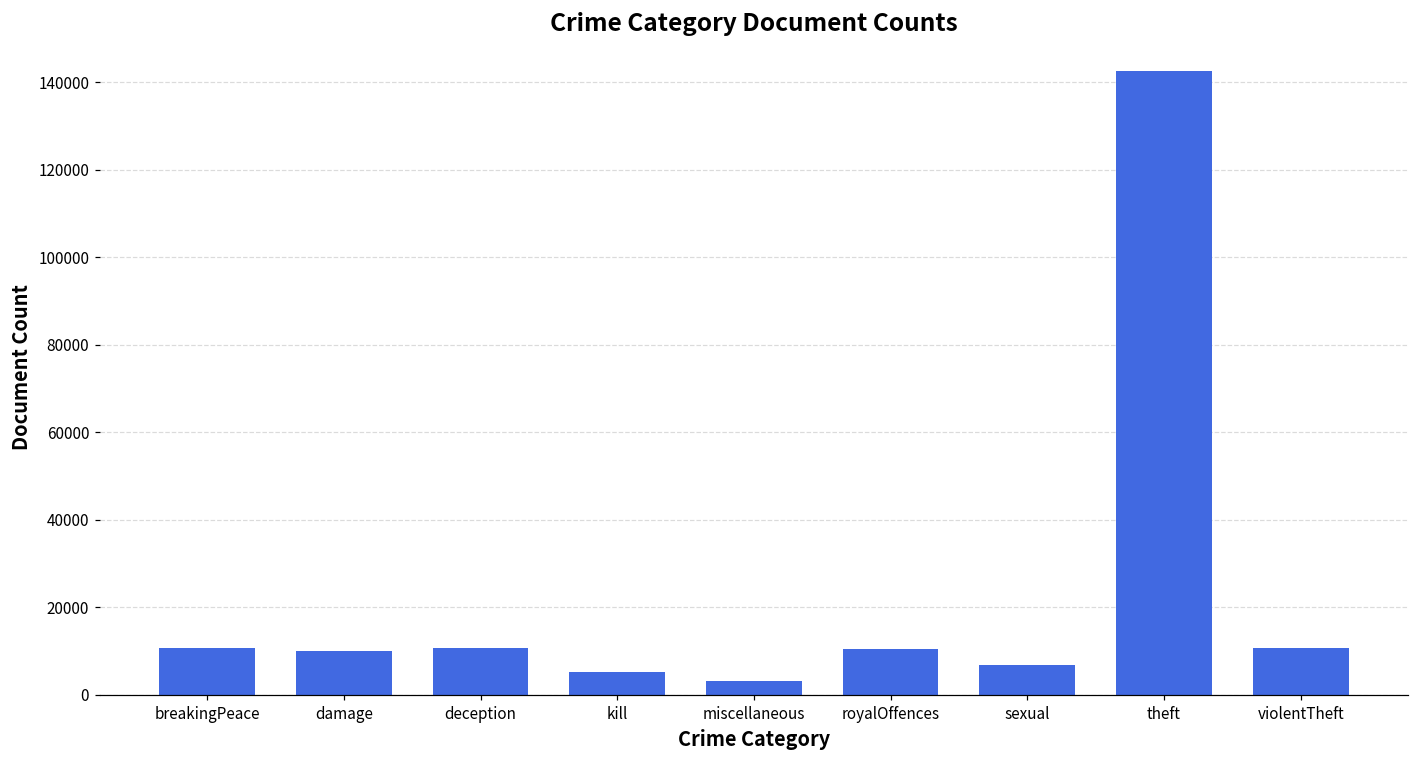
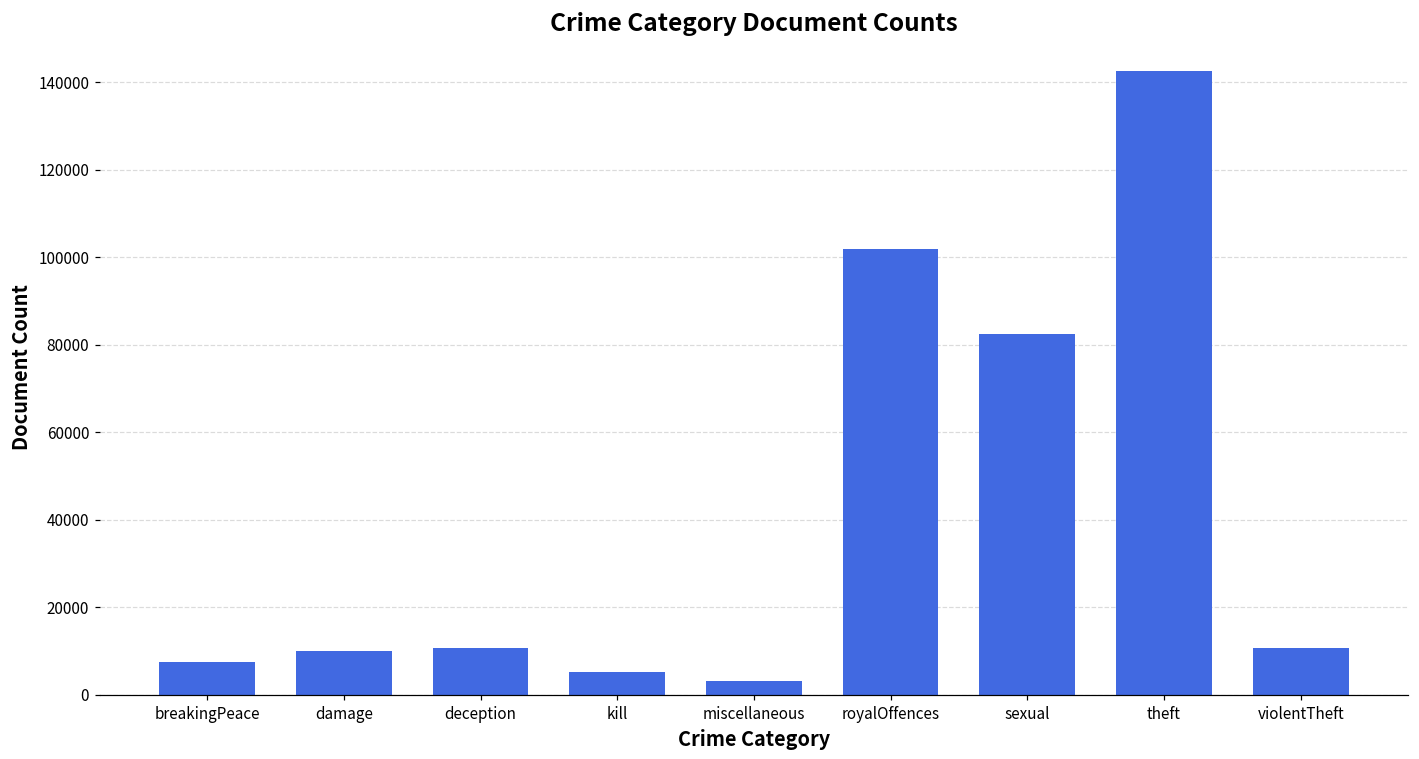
breakingPeace: 11000 -> 7000
royalOffences: 10000 -> 102000
sexual: 7000 -> 83000
